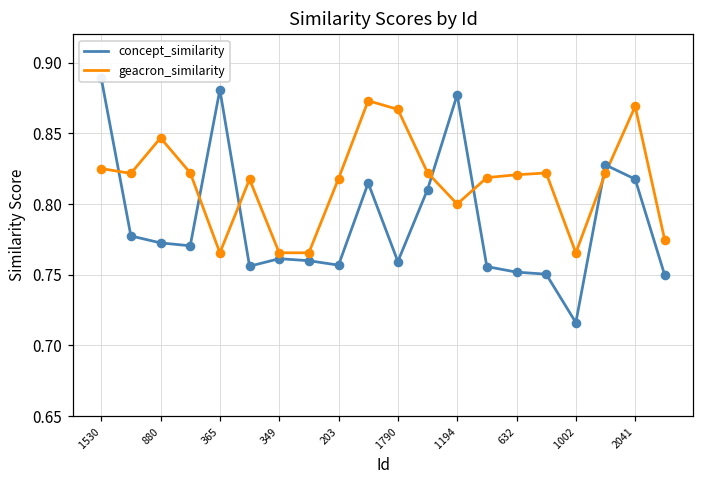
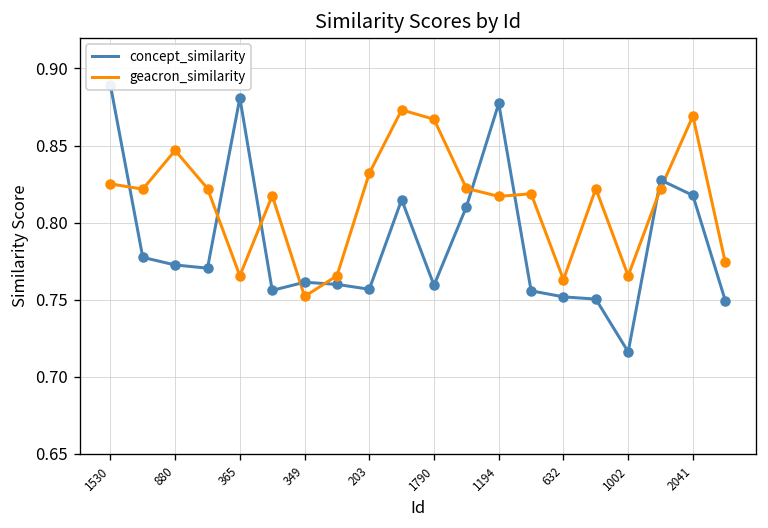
geacron_similarity, 349: 0.766 -> 0.752
geacron_similarity, 203: 0.818 -> 0.832
geacron_similarity, 1194: 0.800 -> 0.817
geacron_similarity, 632: 0.821 -> 0.763
